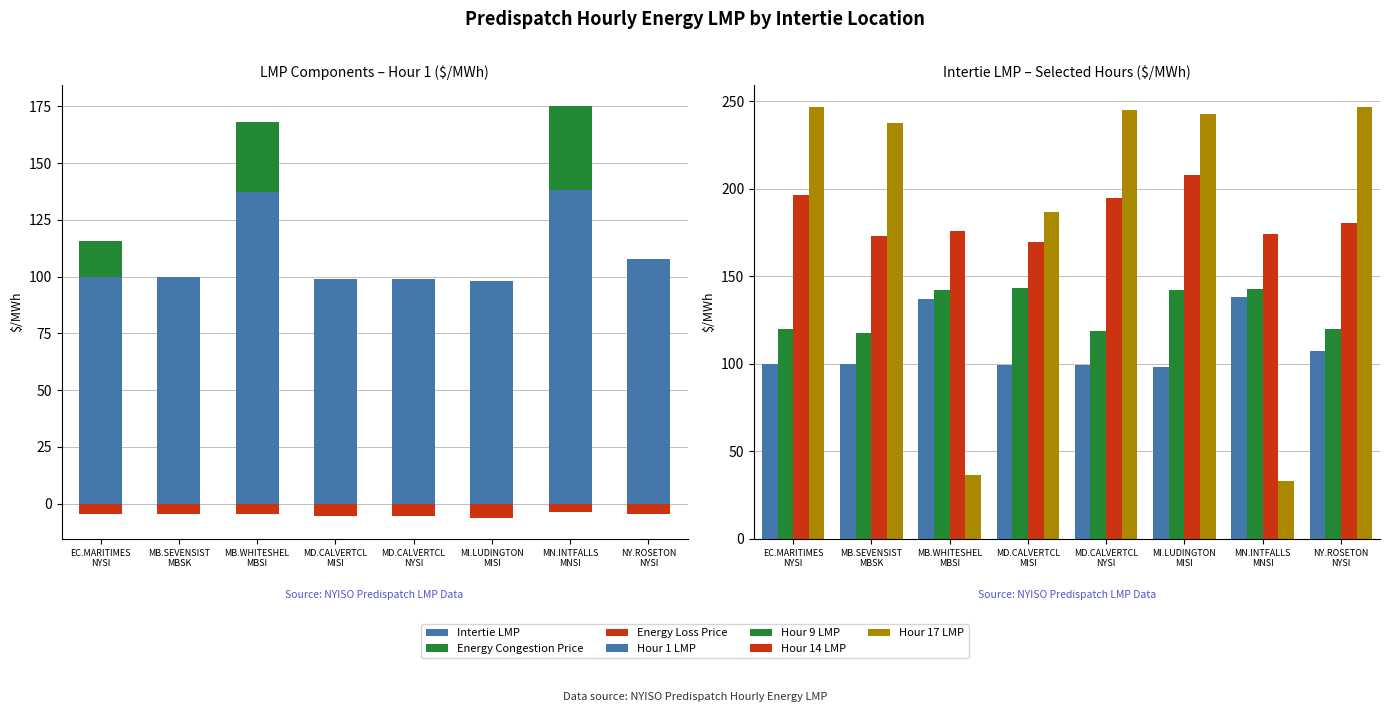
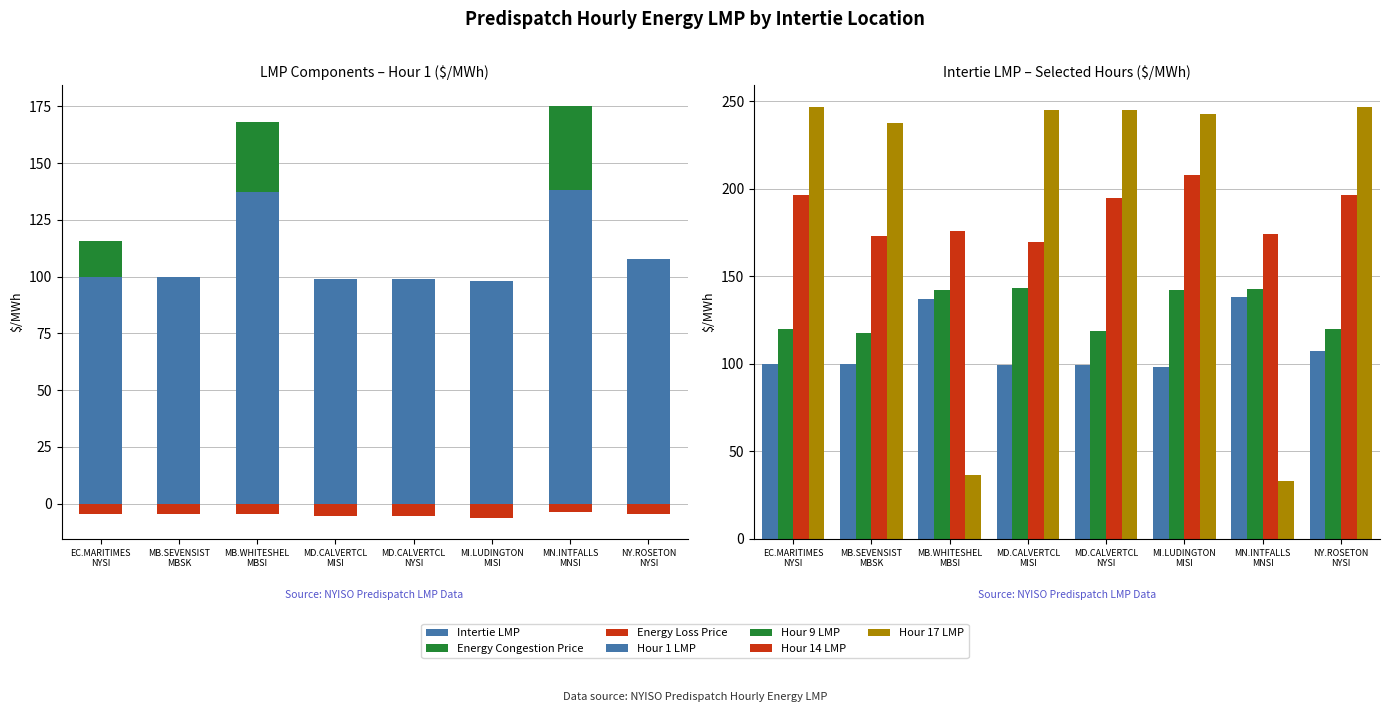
Intertie LMP – Selected Hours ($/MWh), Hour 17 LMP, MD.CALVERTCL MISI: 187 -> 245
Intertie LMP – Selected Hours ($/MWh), Hour 14 LMP, NY.ROSETON NYSI: 180 -> 196
